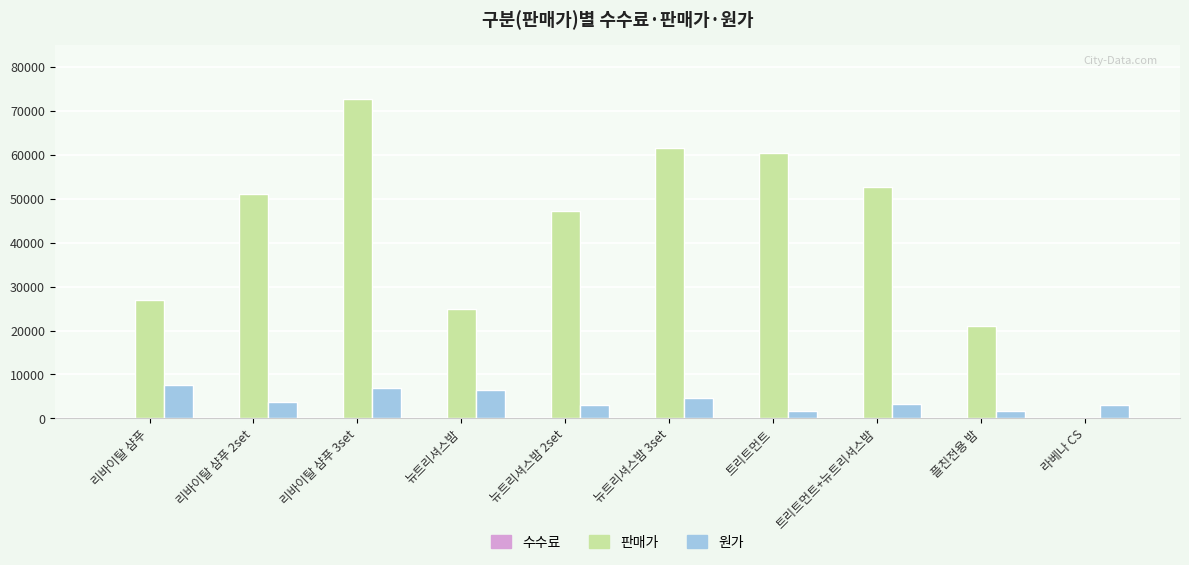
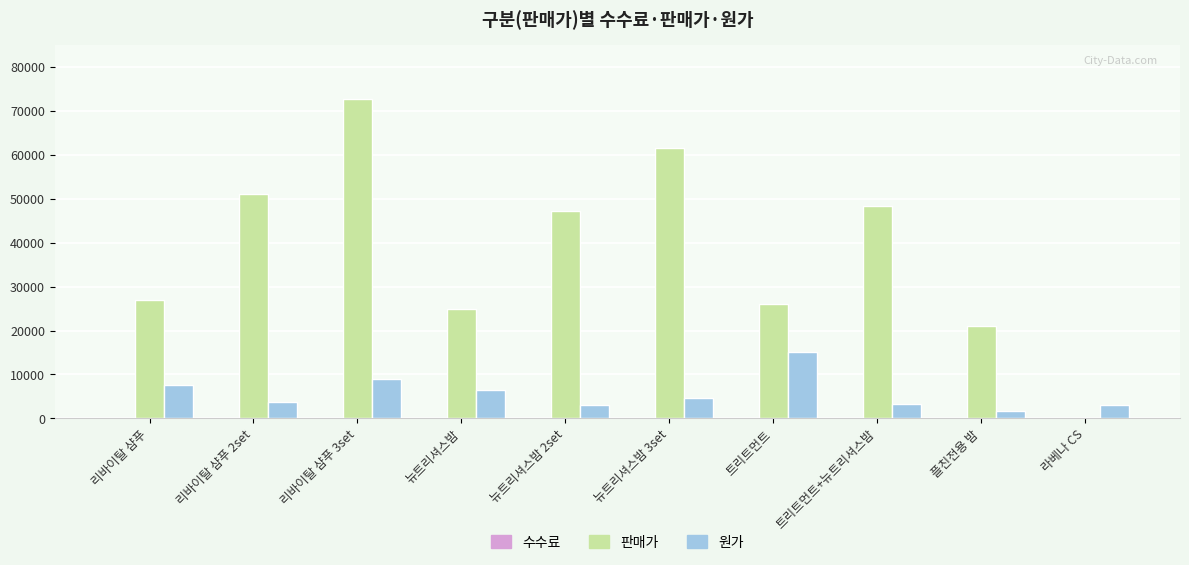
원가, 리바이탈 샴푸 3set: 7000 -> 9000
판매가, 트리트먼트: 60000 -> 26000
원가, 트리트먼트: 2000 -> 15000
판매가, 트리트먼트+뉴트리셔스밤: 53000 -> 48000
